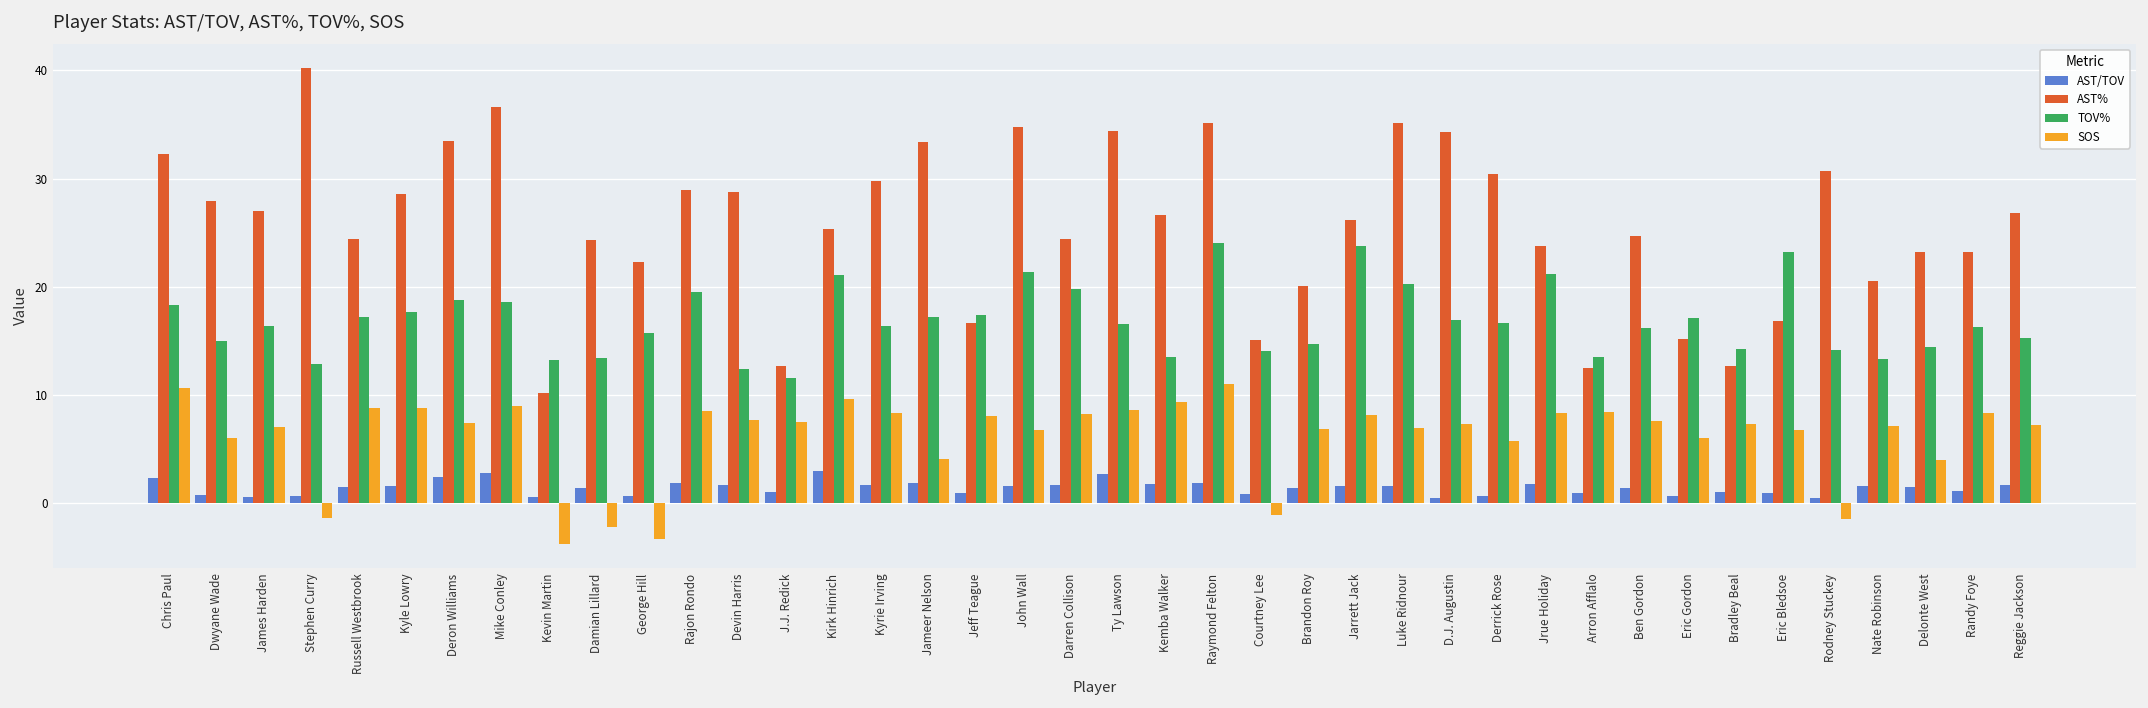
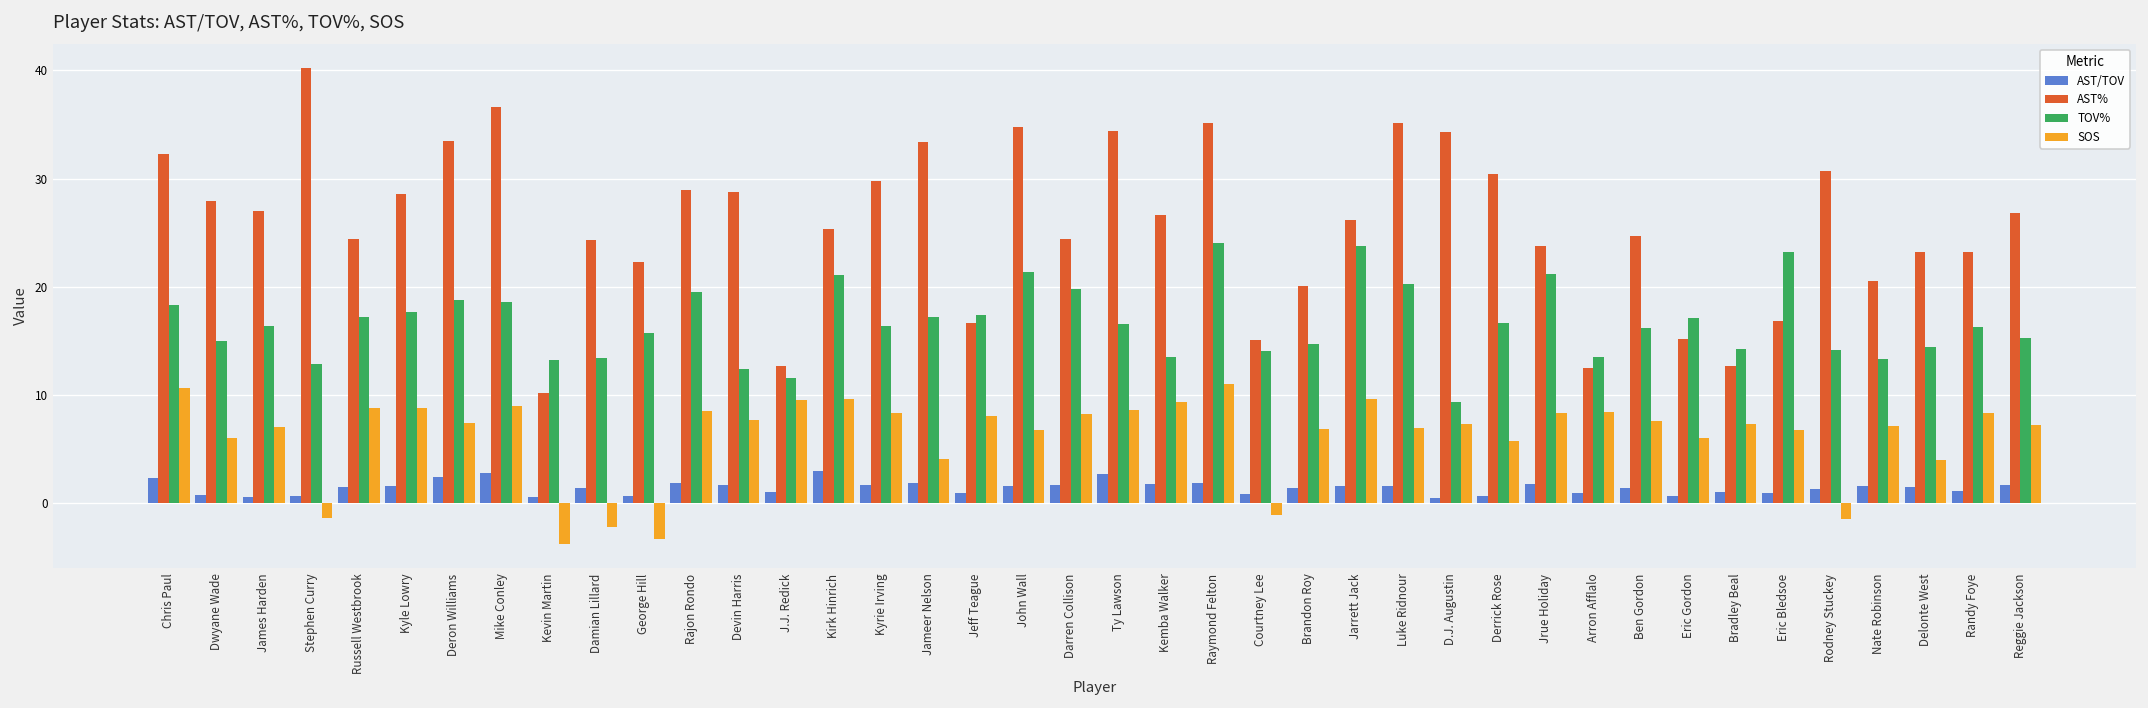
SOS, J.J. Redick: 8 -> 10
SOS, Jarrett Jack: 8 -> 10
TOV%, D.J. Augustin: 17 -> 9
AST/TOV, Rodney Stuckey: 0 -> 1
